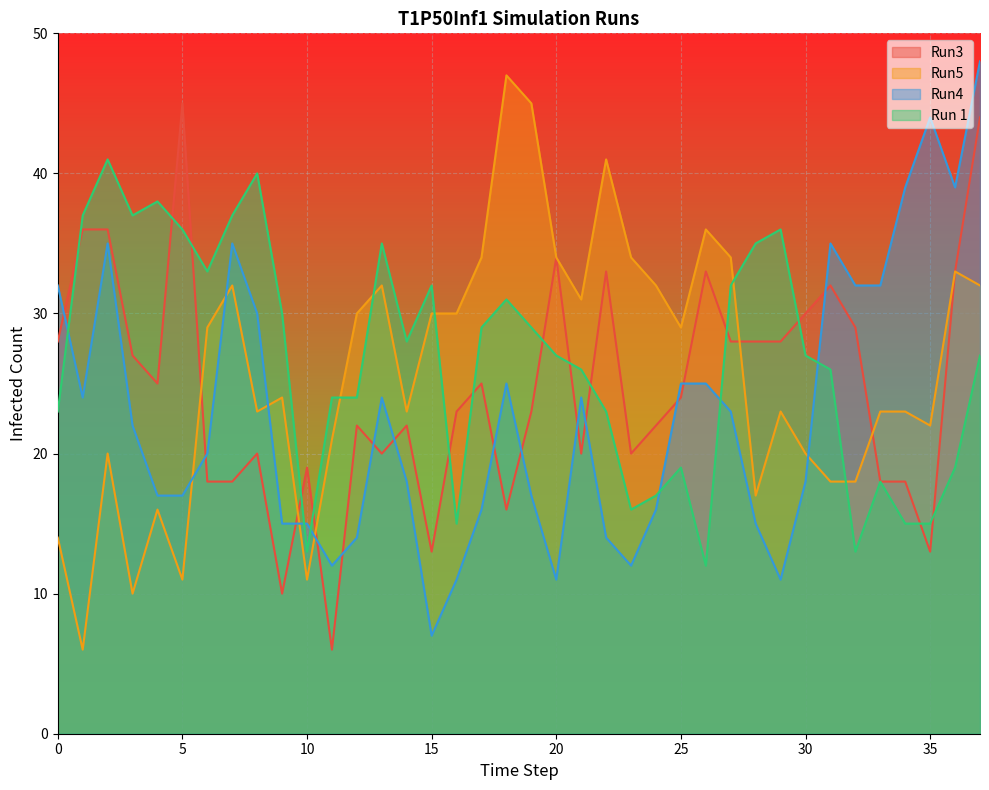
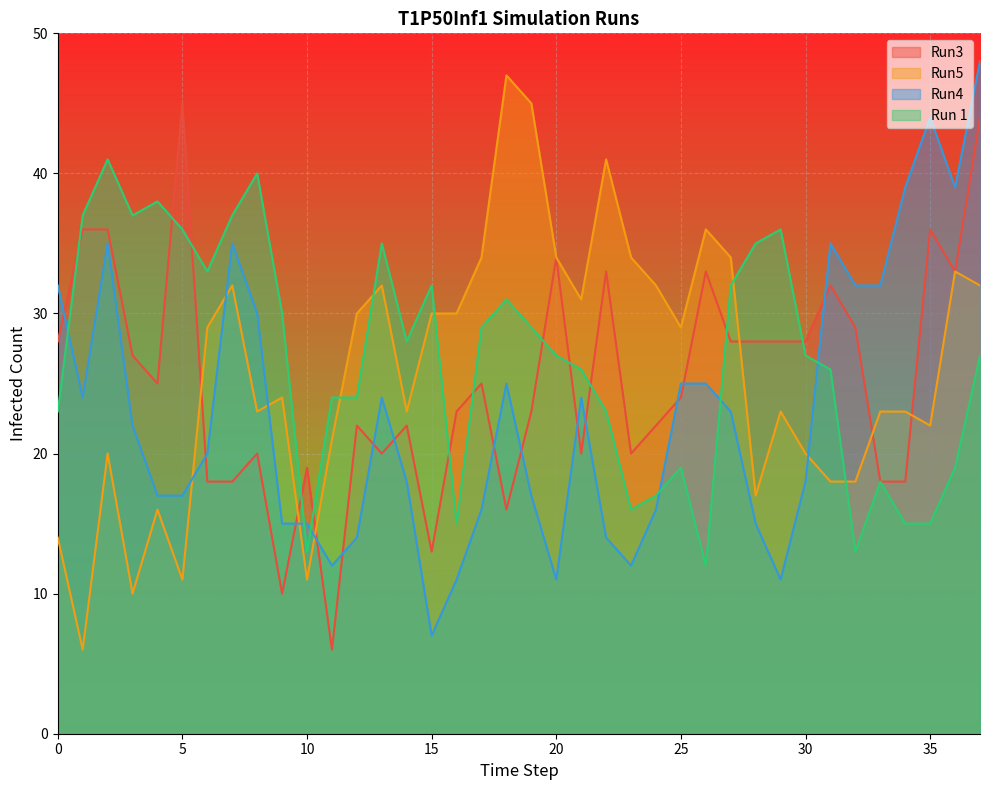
Run3, 30: 30 -> 28
Run3, 35: 13 -> 36
